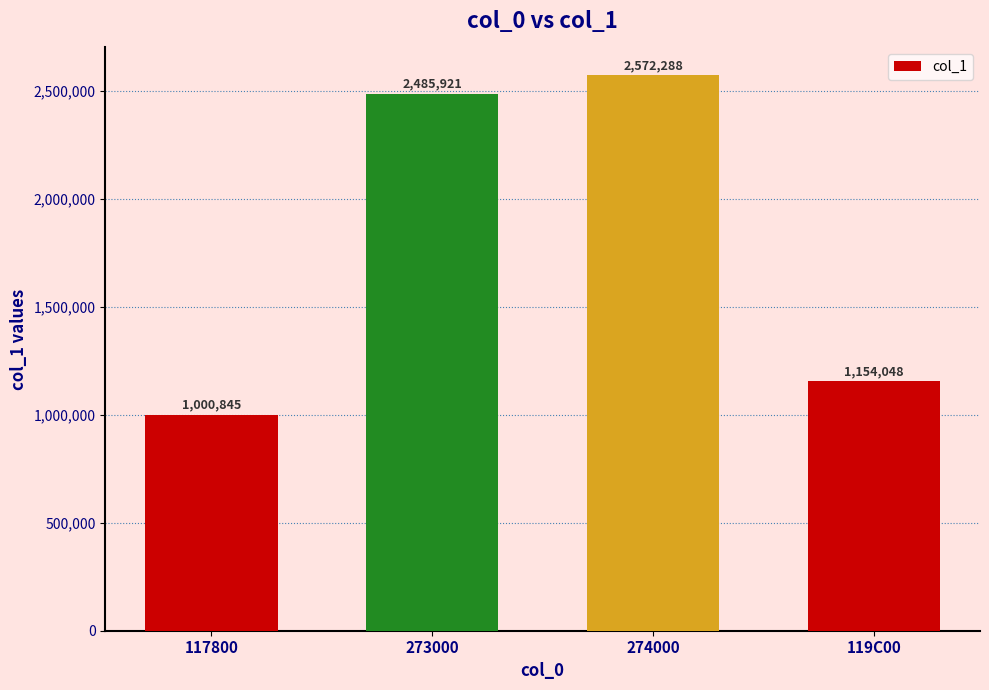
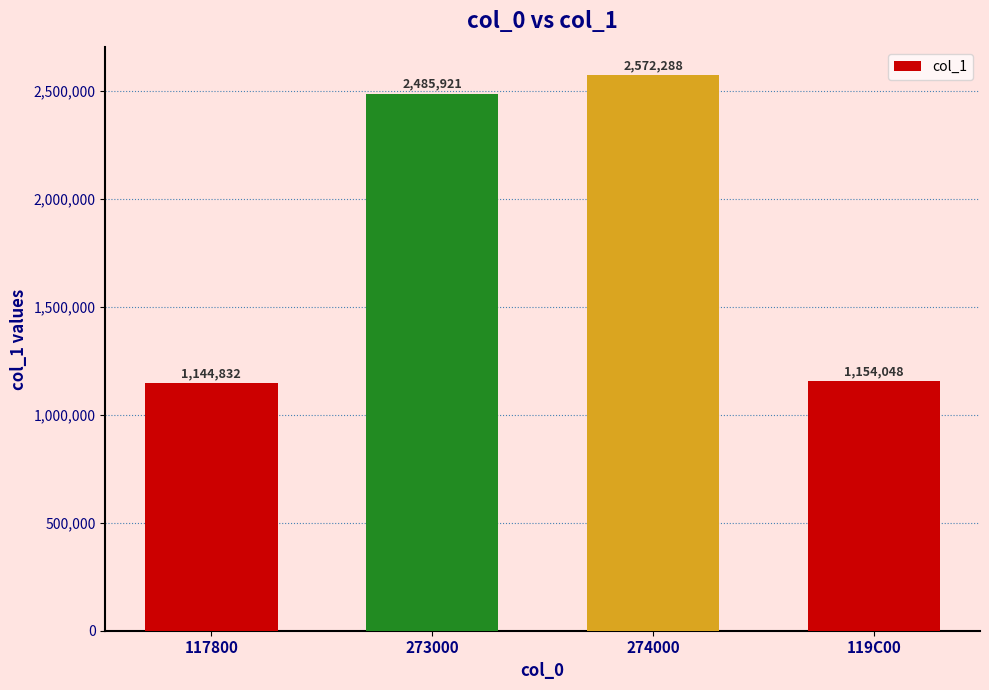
117800: 1,000,845 -> 1,144,832
